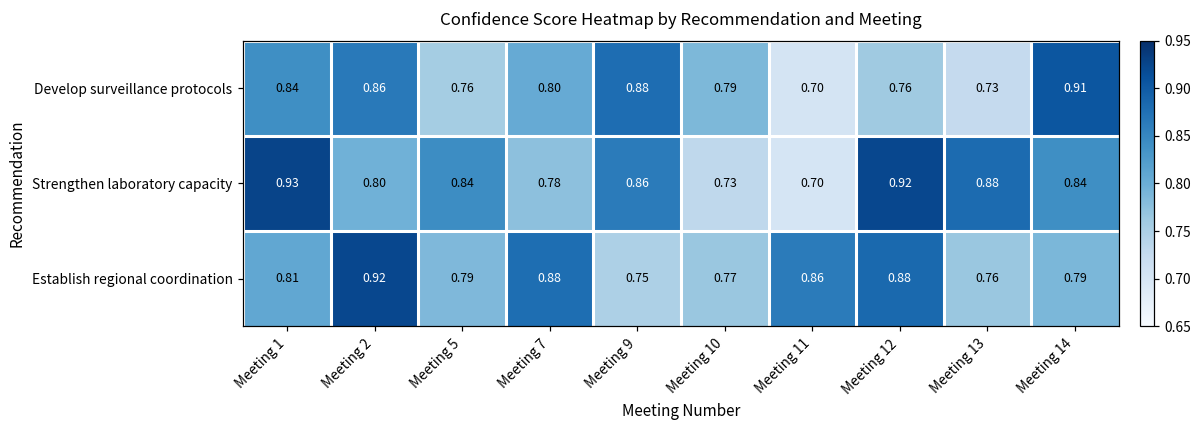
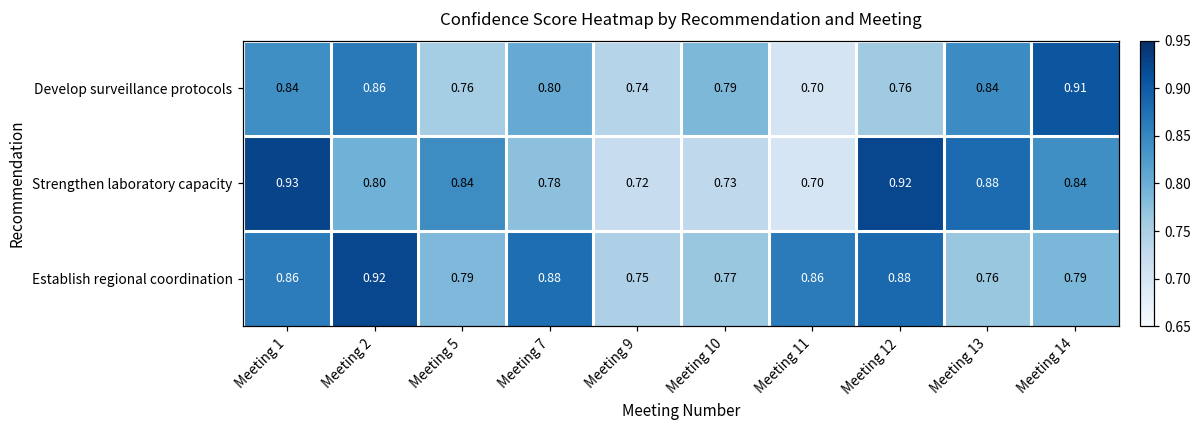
Develop surveillance protocols, Meeting 9: 0.88 -> 0.74
Develop surveillance protocols, Meeting 13: 0.73 -> 0.84
Strengthen laboratory capacity, Meeting 9: 0.86 -> 0.72
Establish regional coordination, Meeting 1: 0.81 -> 0.86
